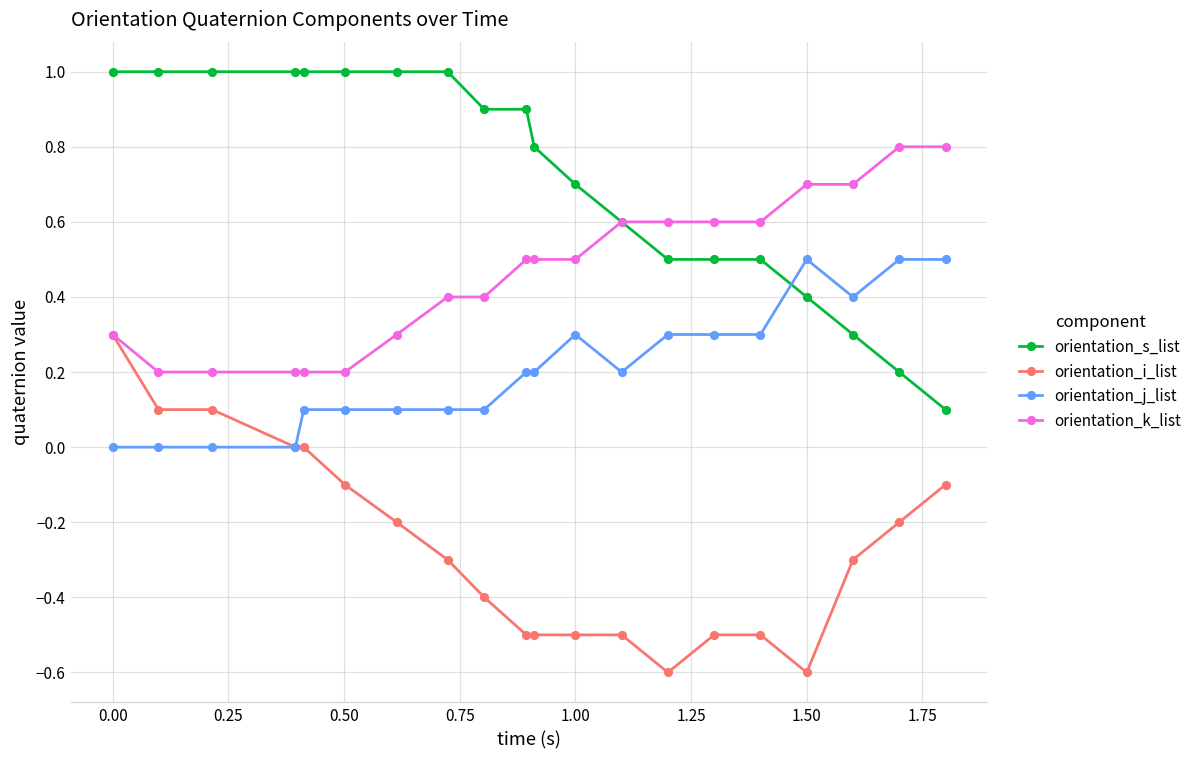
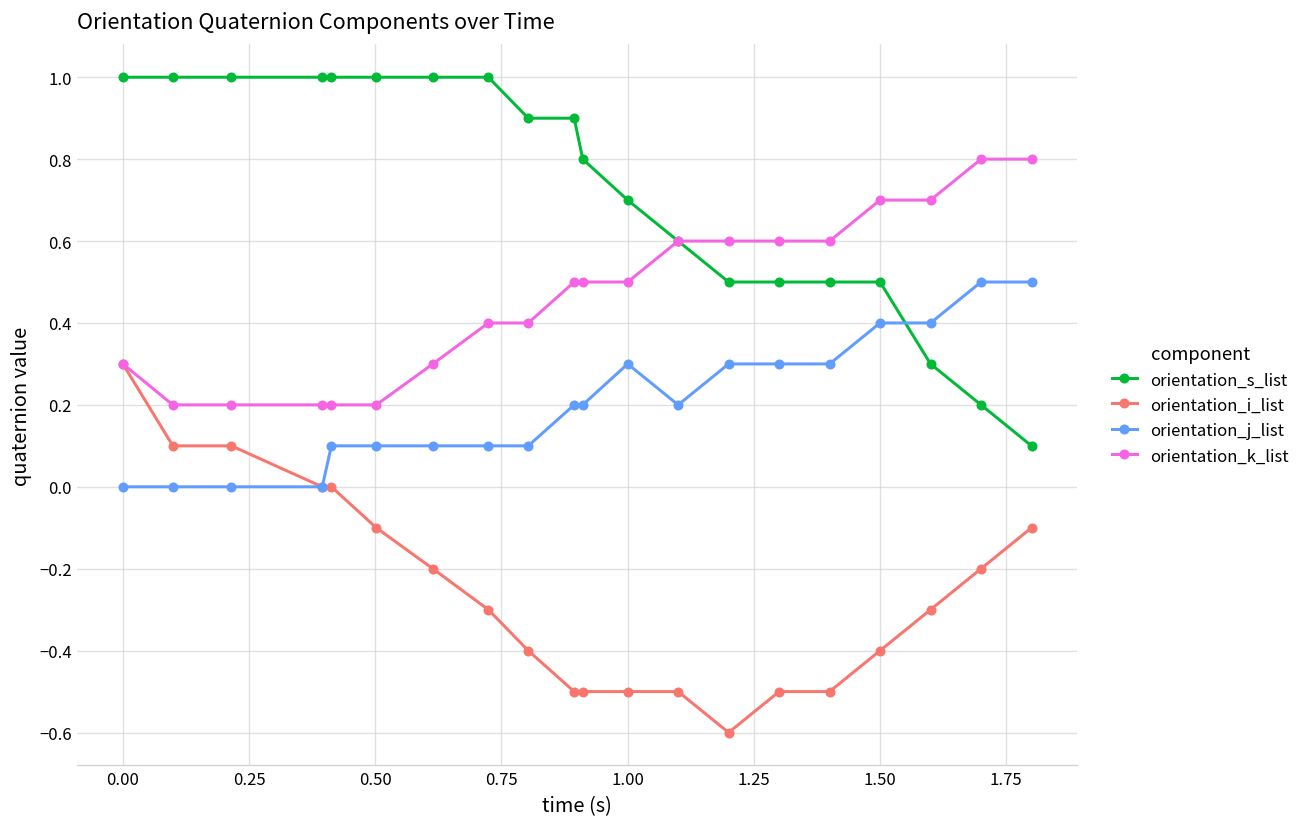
orientation_s_list, 1.50: 0.4 -> 0.5
orientation_i_list, 1.50: -0.6 -> -0.4
orientation_j_list, 1.50: 0.5 -> 0.4
